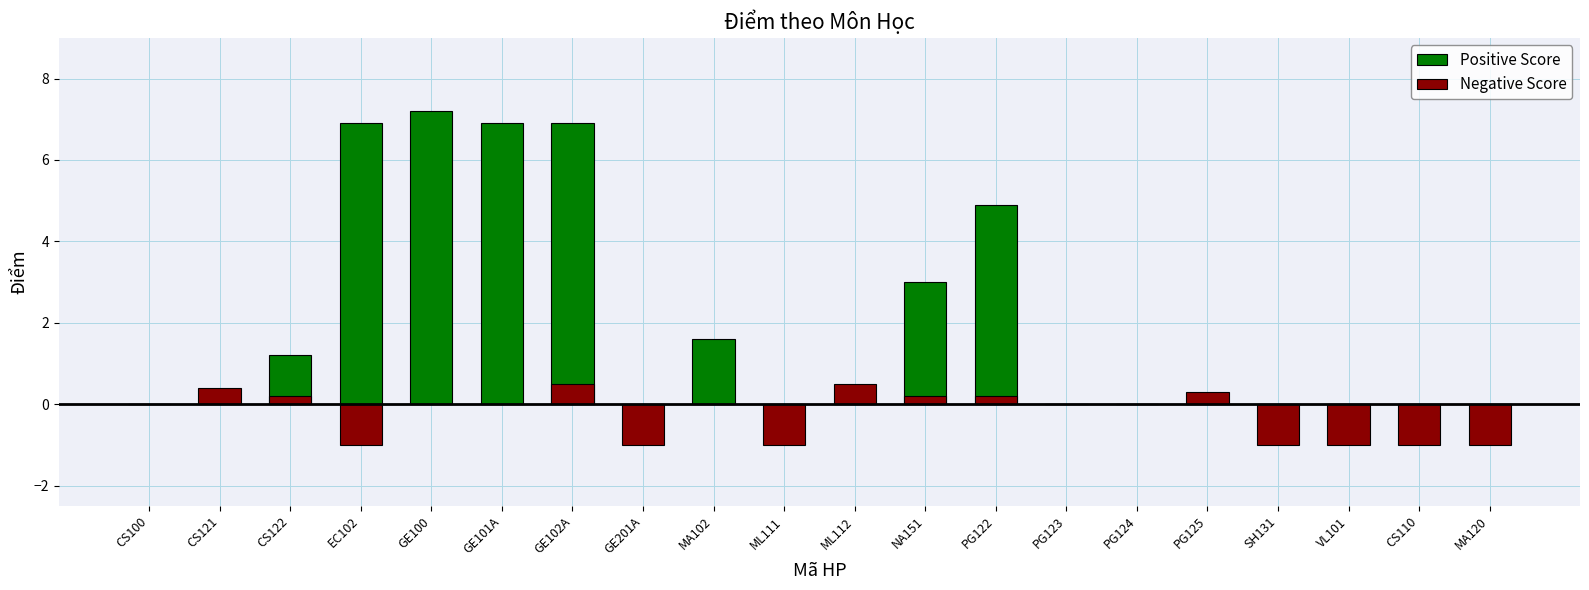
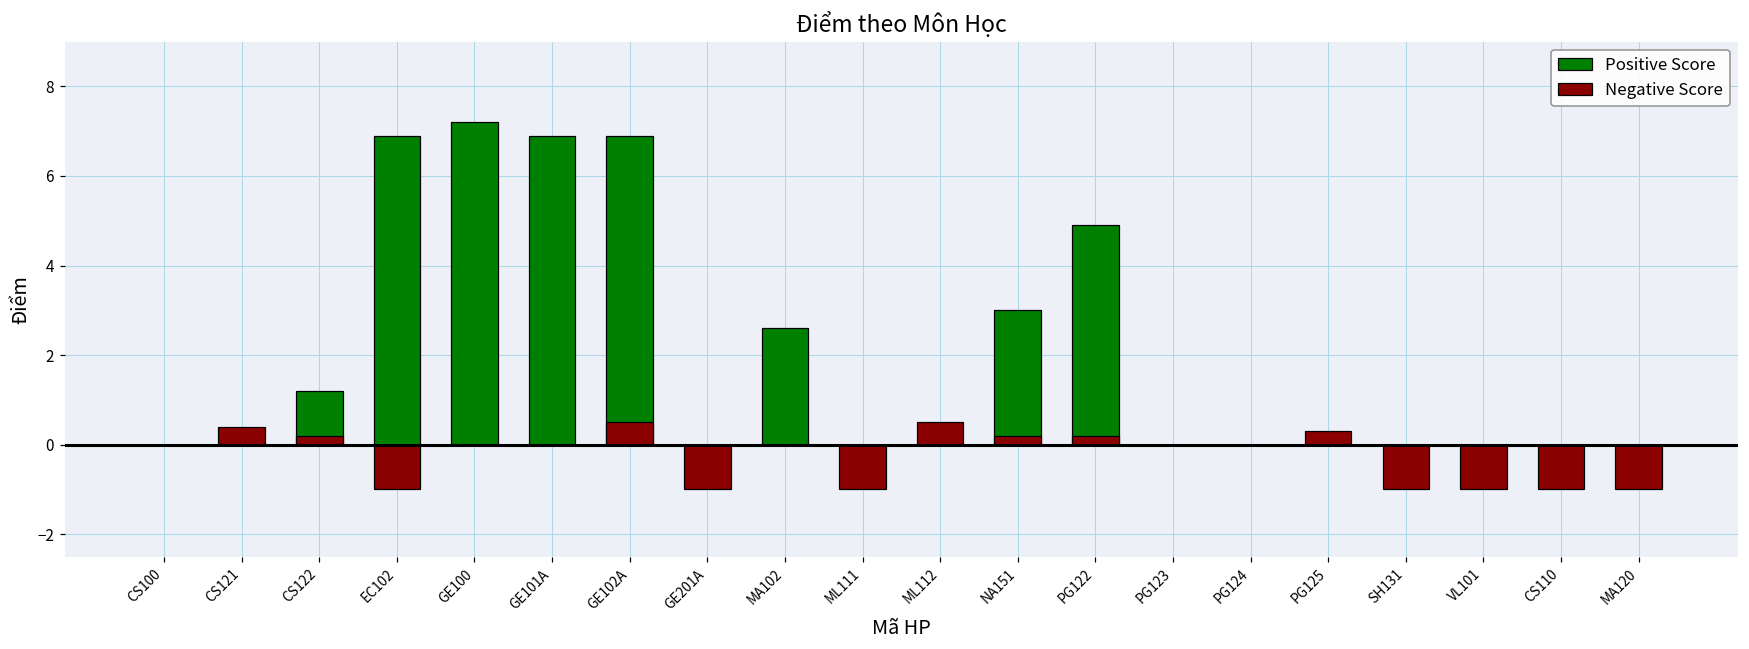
Positive Score, MA102: 1.6 -> 2.6
